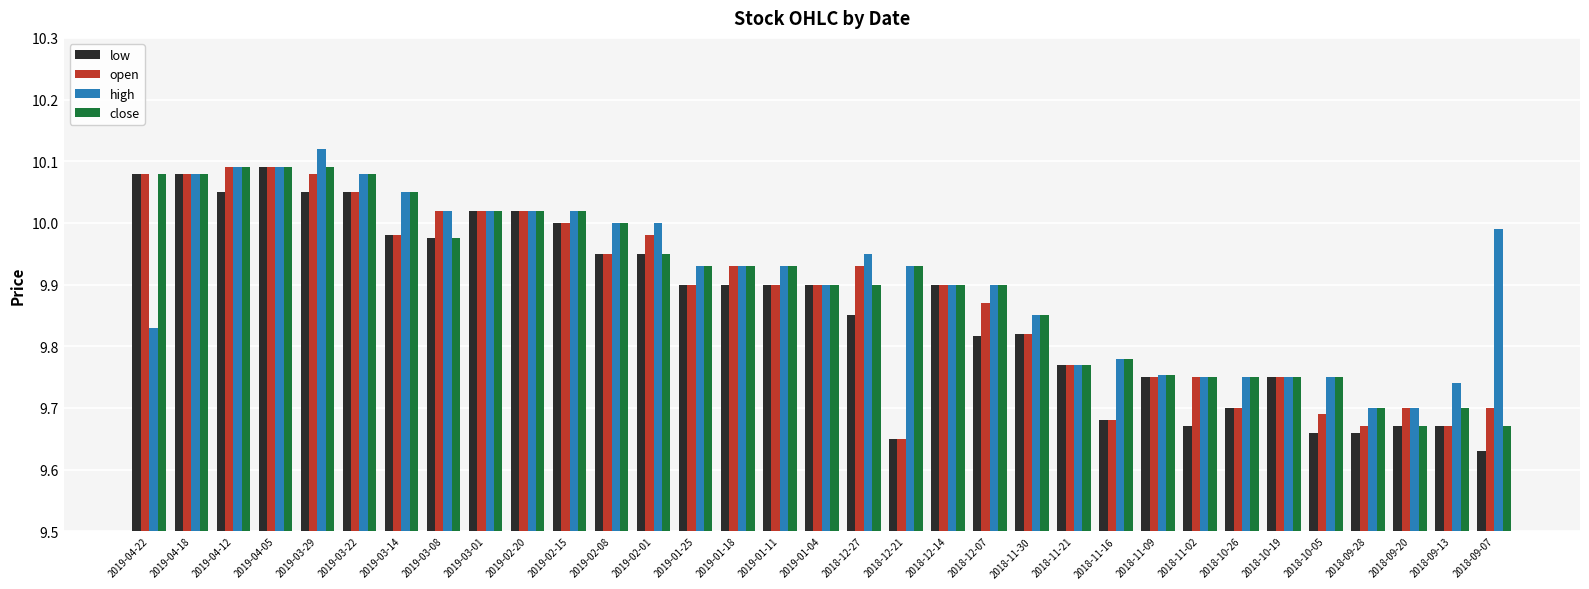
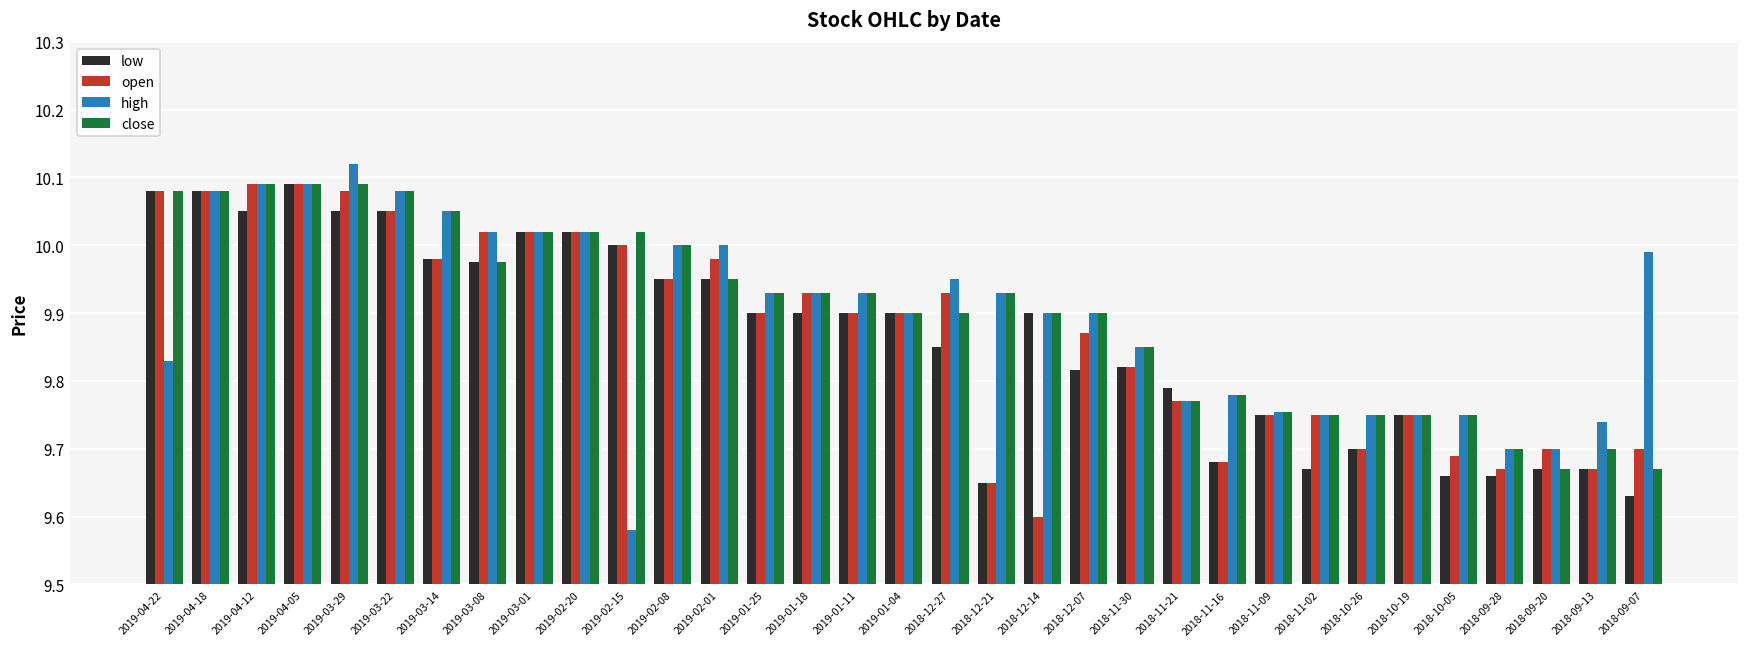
high, 2019-02-15: 10.02 -> 9.58
open, 2018-12-14: 9.9 -> 9.6
low, 2018-11-21: 9.77 -> 9.79
